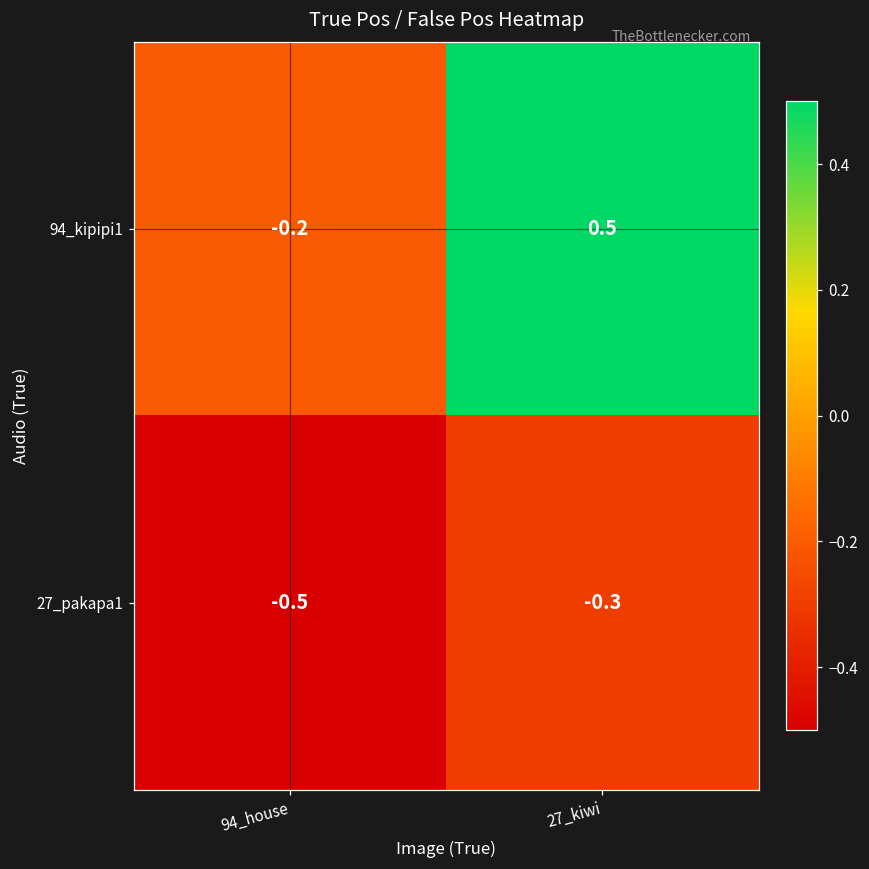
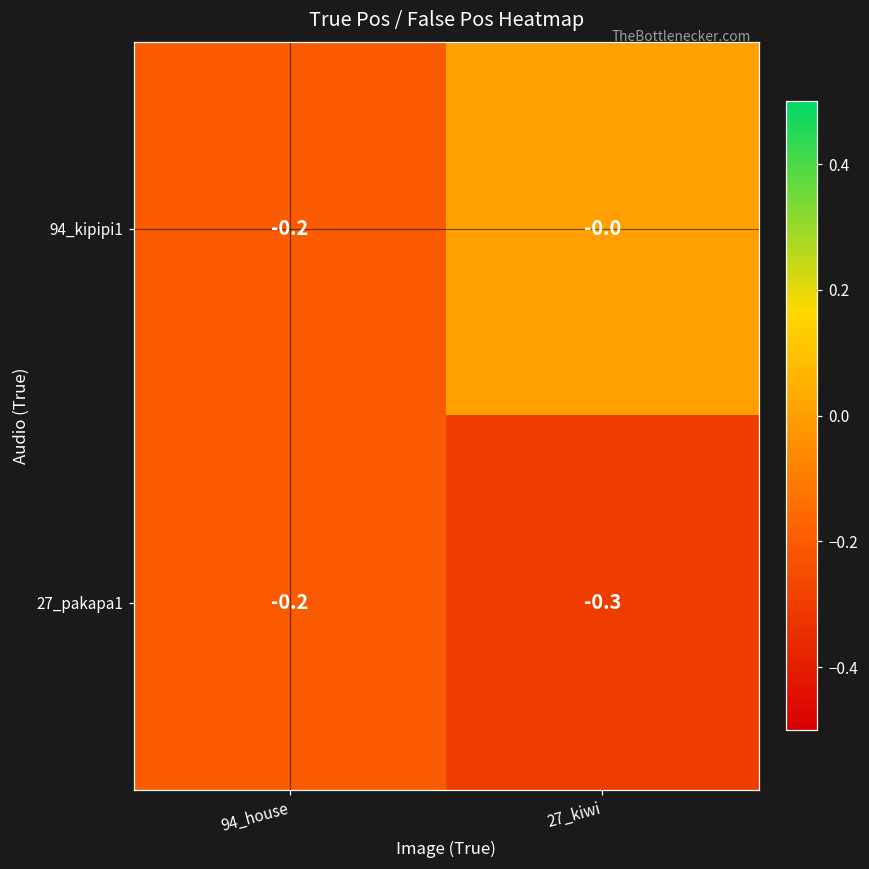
94_kipipi1, 27_kiwi: 0.5 -> -0.0
27_pakapa1, 94_house: -0.5 -> -0.2
